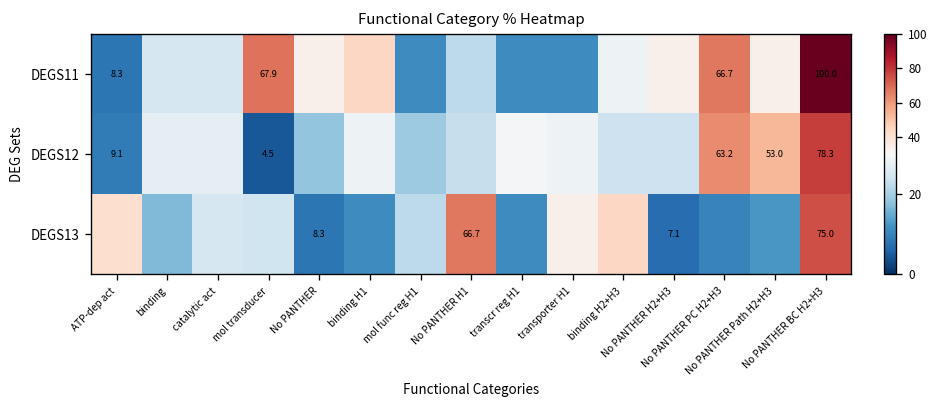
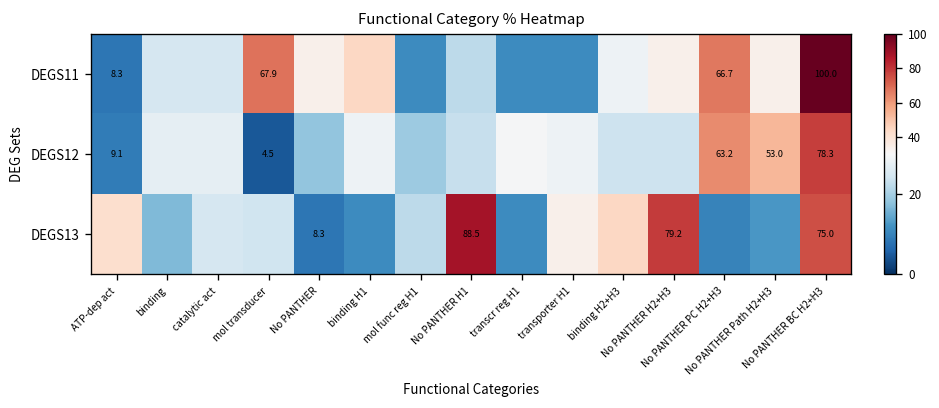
DEGS13, No PANTHER H1: 66.7 -> 88.5
DEGS13, No PANTHER H2+H3: 7.1 -> 79.2
